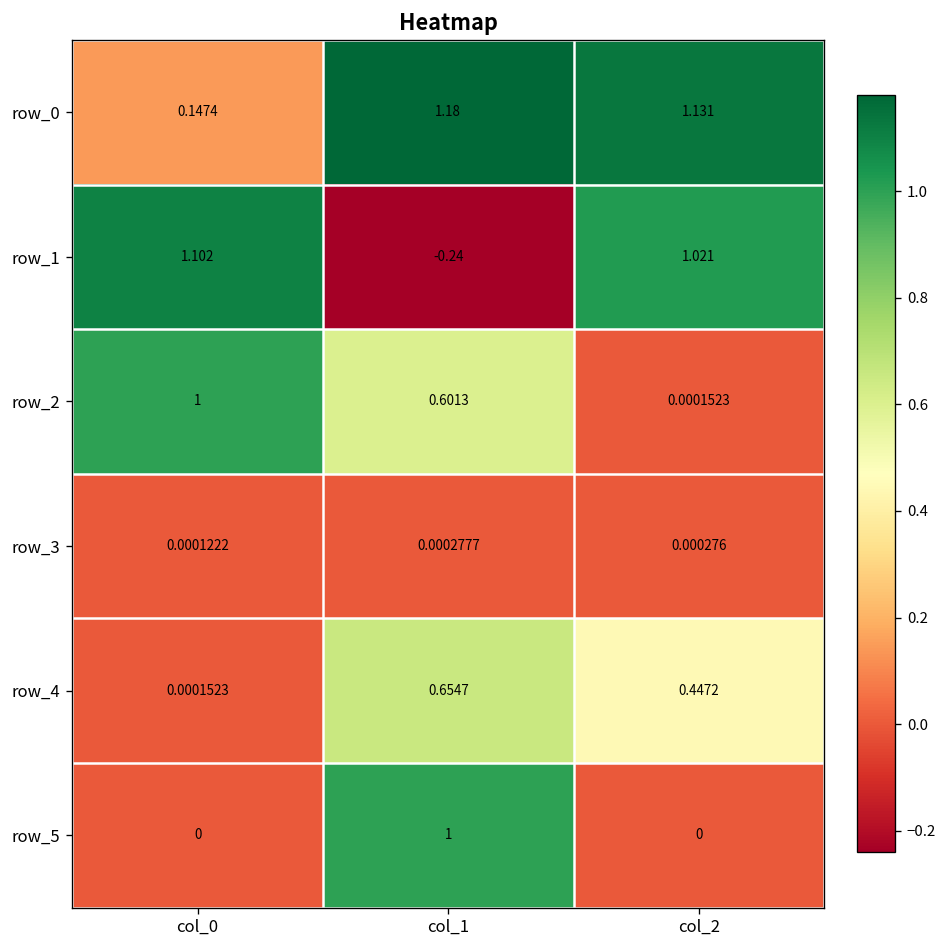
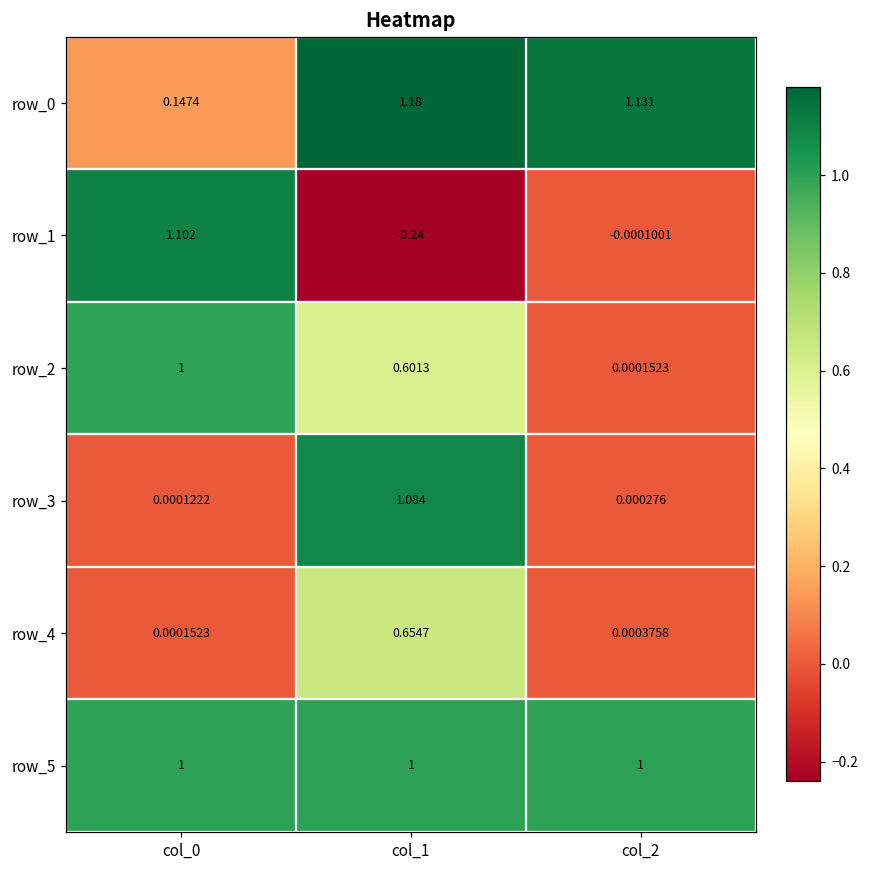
row_1, col_2: 1.021 -> -0.0001001
row_3, col_1: 0.0002777 -> 1.084
row_4, col_2: 0.4472 -> 0.0003758
row_5, col_0: 0 -> 1
row_5, col_2: 0 -> 1
